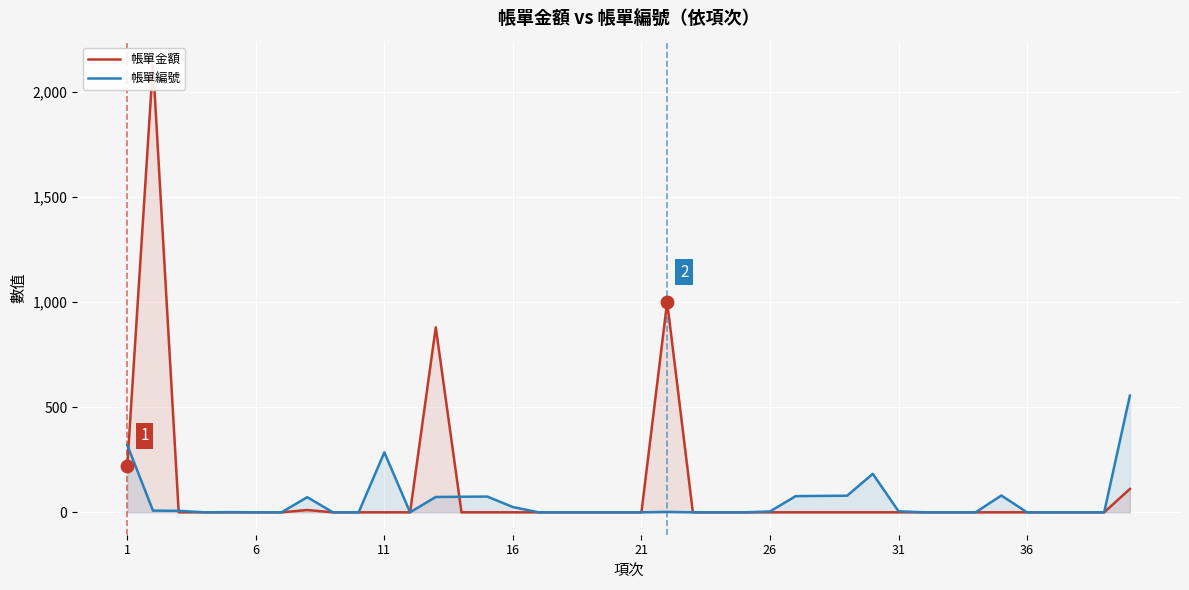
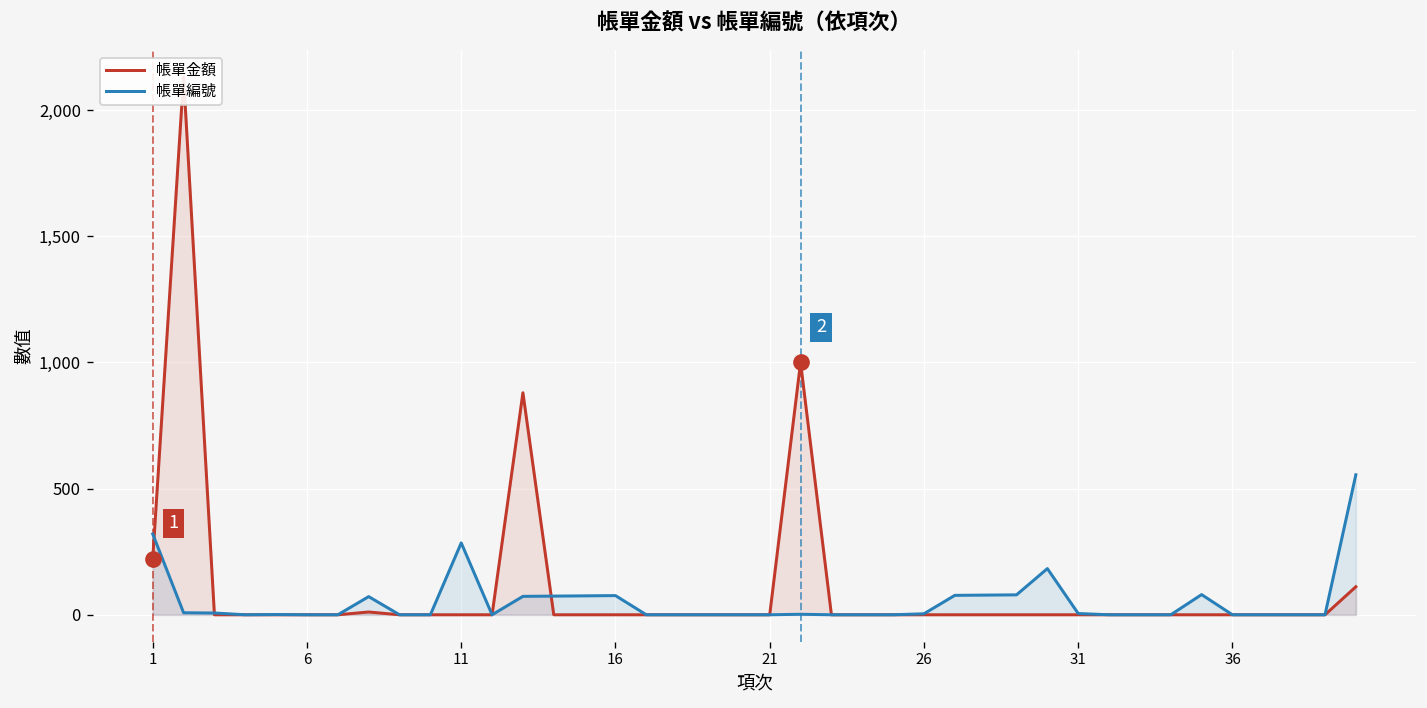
帳單編號, 16: 30 -> 80
